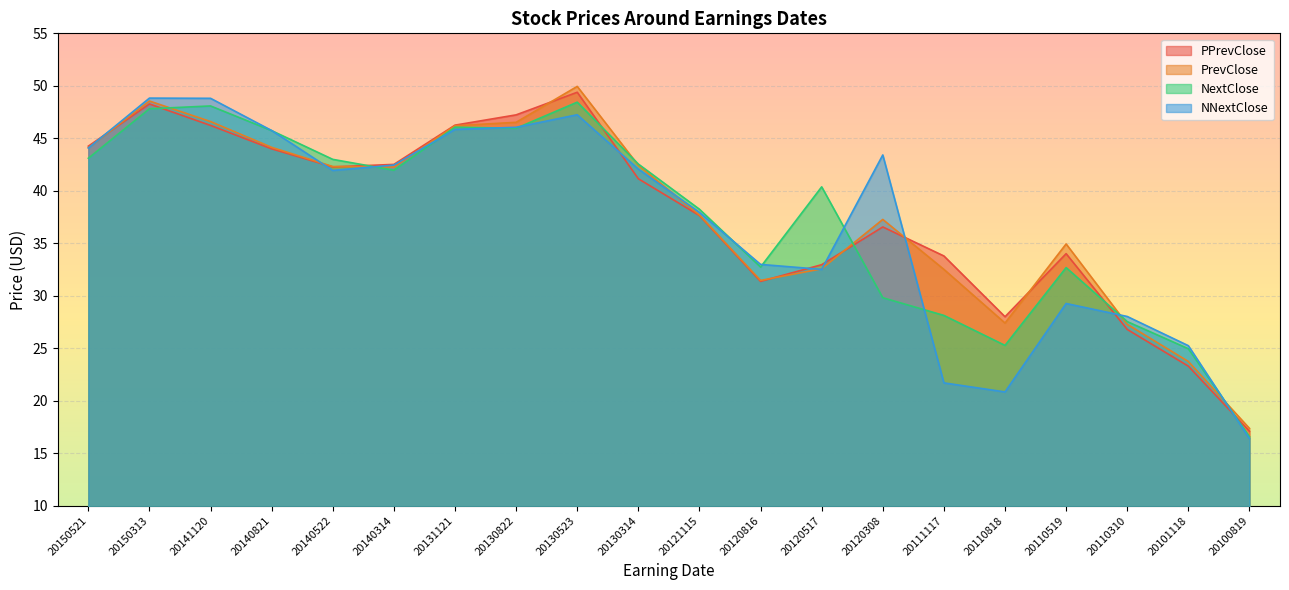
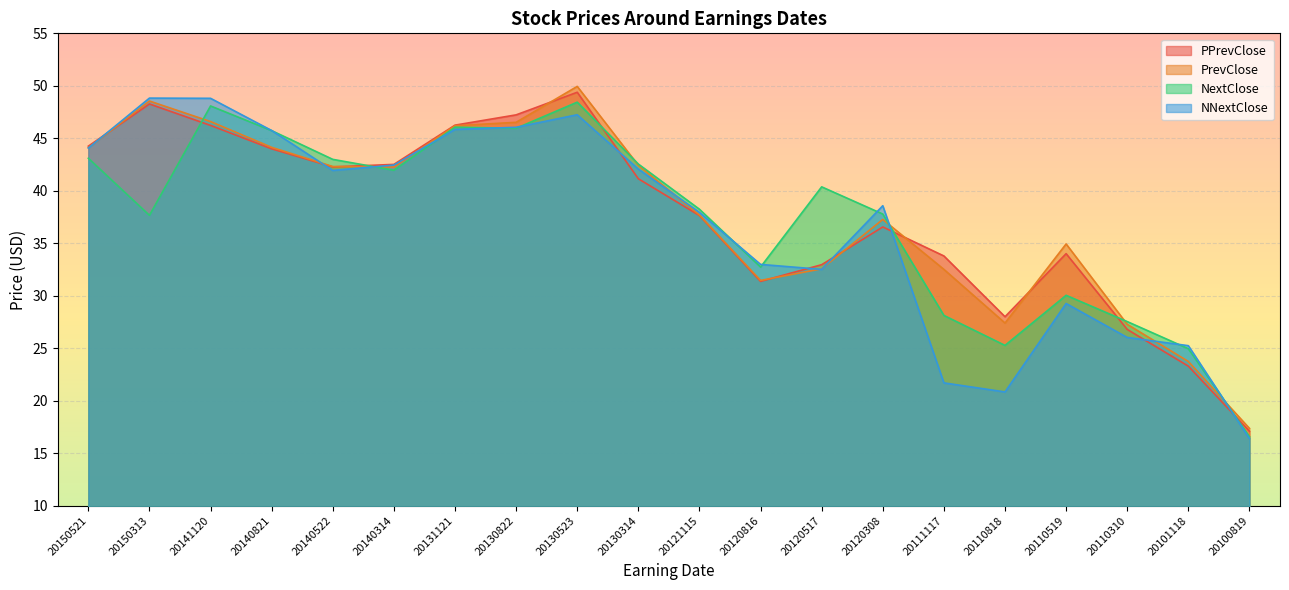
NextClose, 20150313: 47.8 -> 37.7
NextClose, 20120308: 29.8 -> 37.8
NNextClose, 20120308: 43.4 -> 38.6
NextClose, 20110519: 32.7 -> 30.0
NNextClose, 20110310: 28.0 -> 26.0
